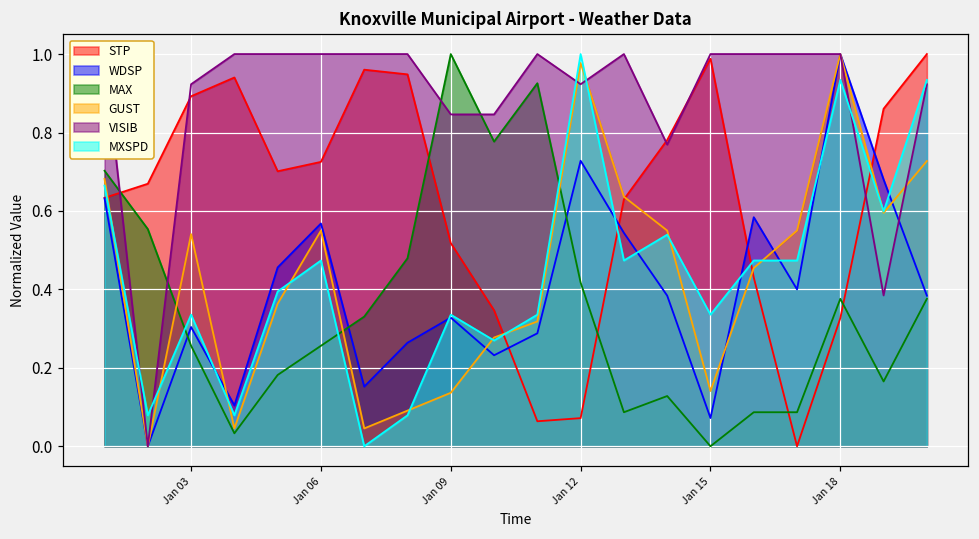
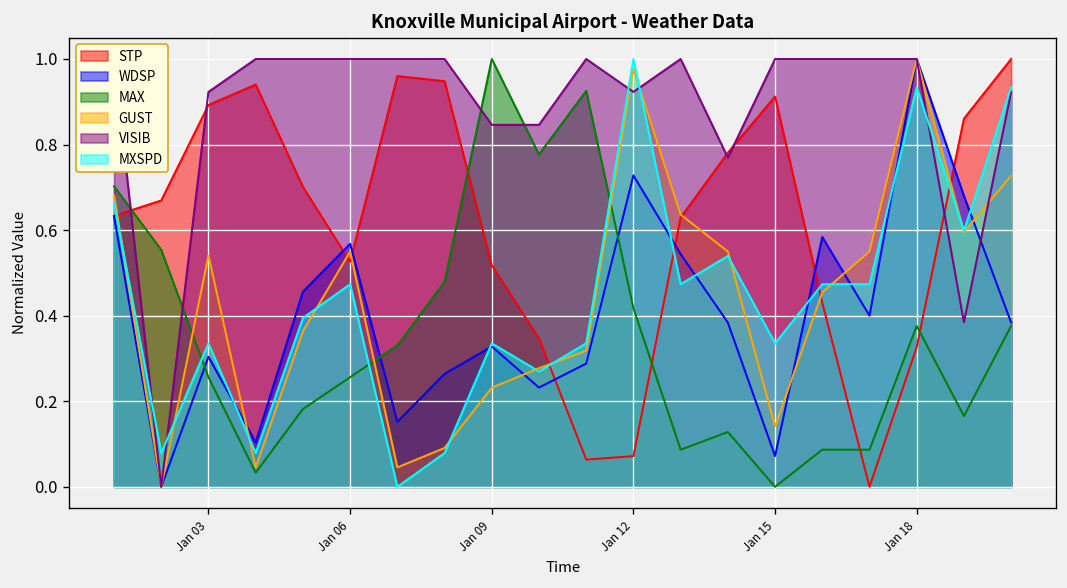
STP, Jan 06: 0.73 -> 0.53
GUST, Jan 09: 0.14 -> 0.23
STP, Jan 15: 0.99 -> 0.91
